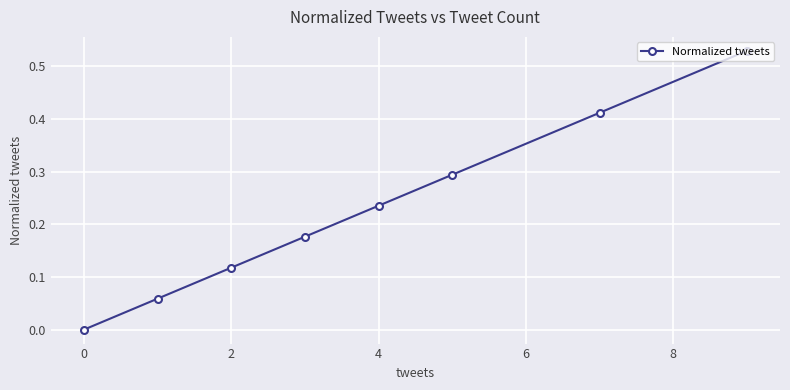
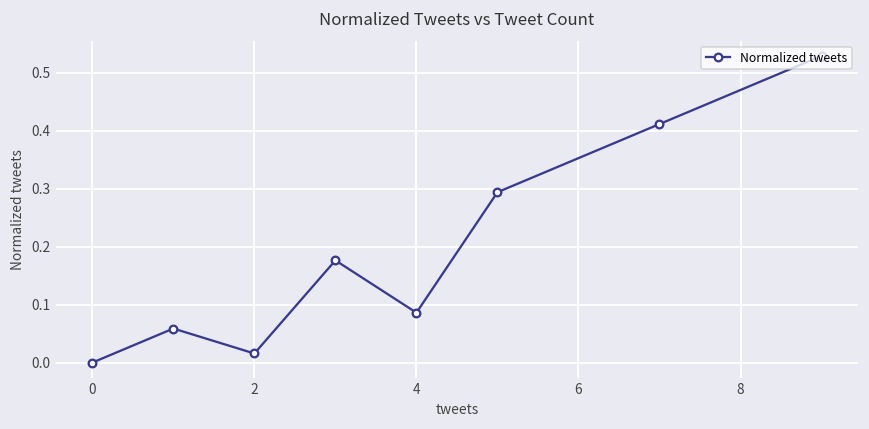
2: 0.12 -> 0.02
4: 0.24 -> 0.09
